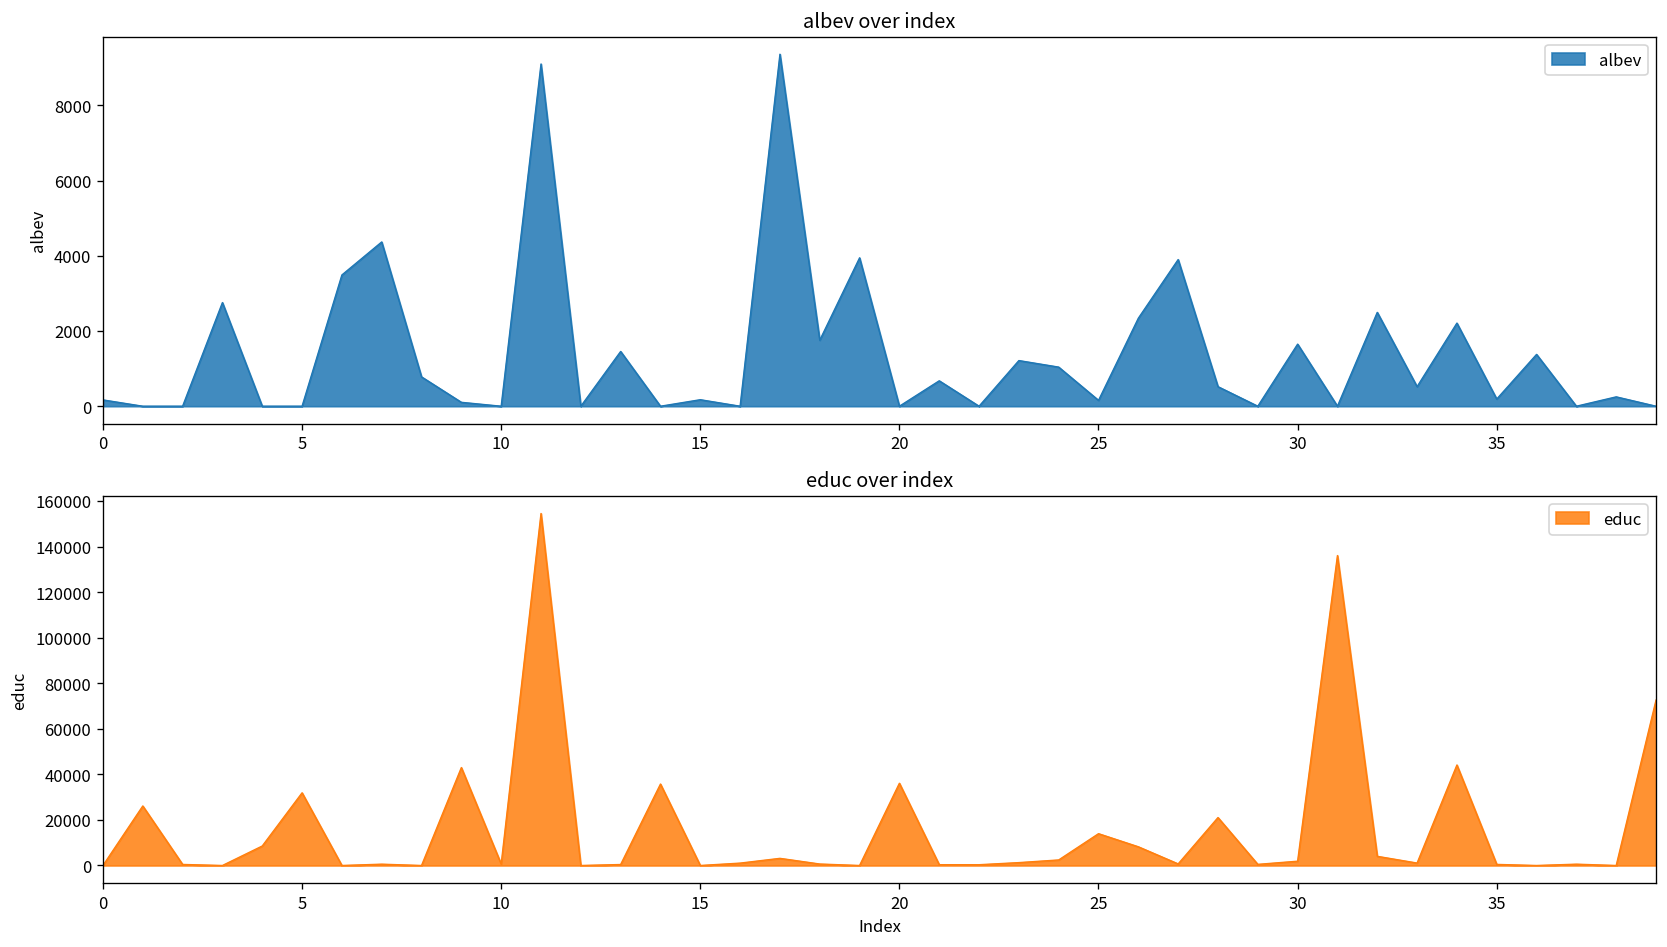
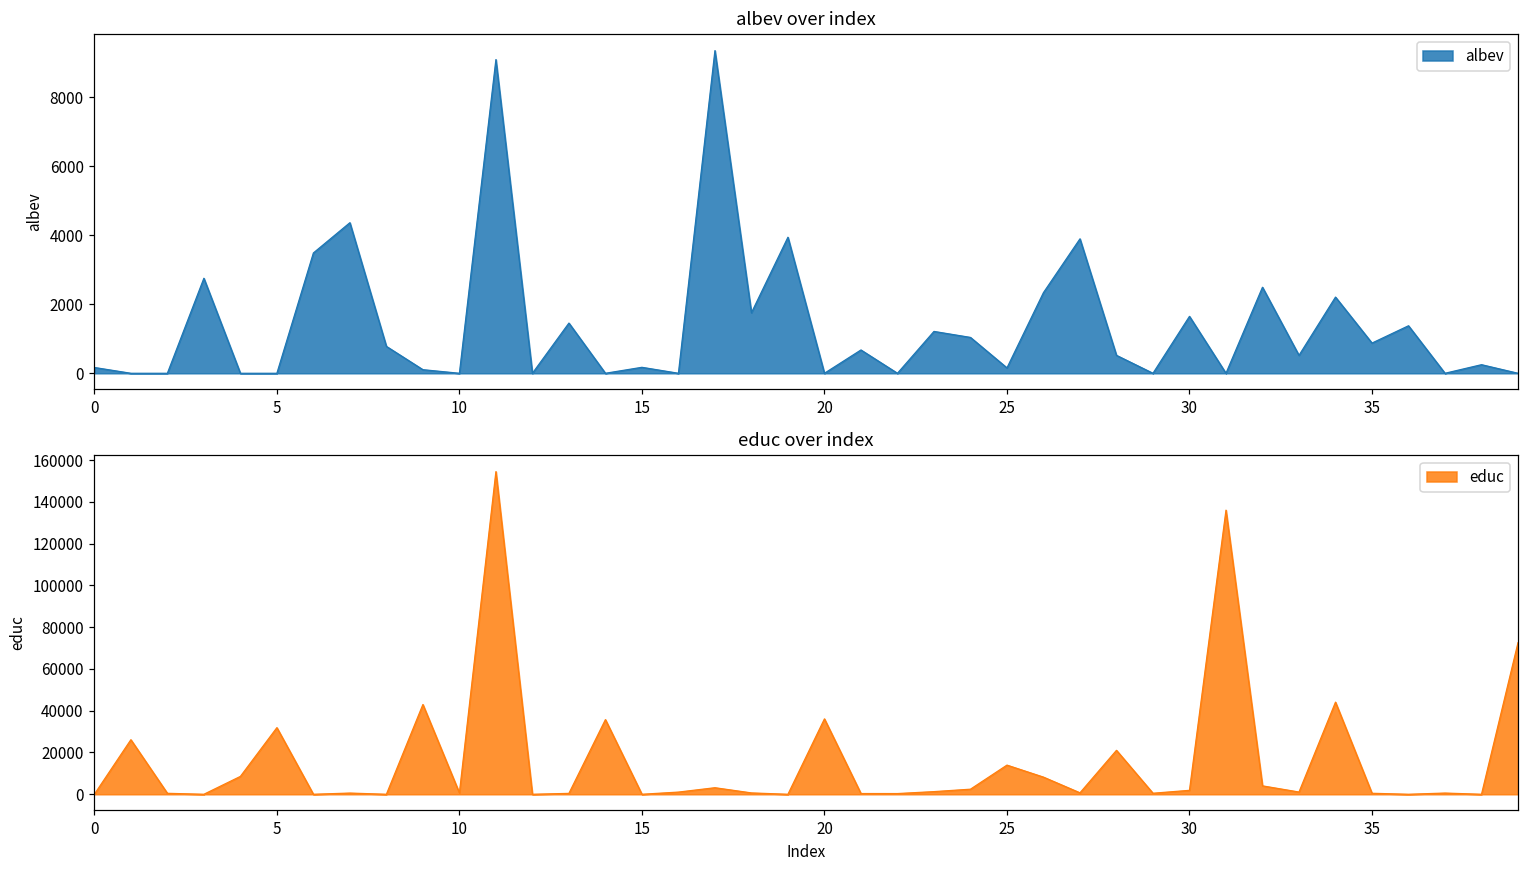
albev over index, 35: 200 -> 900
